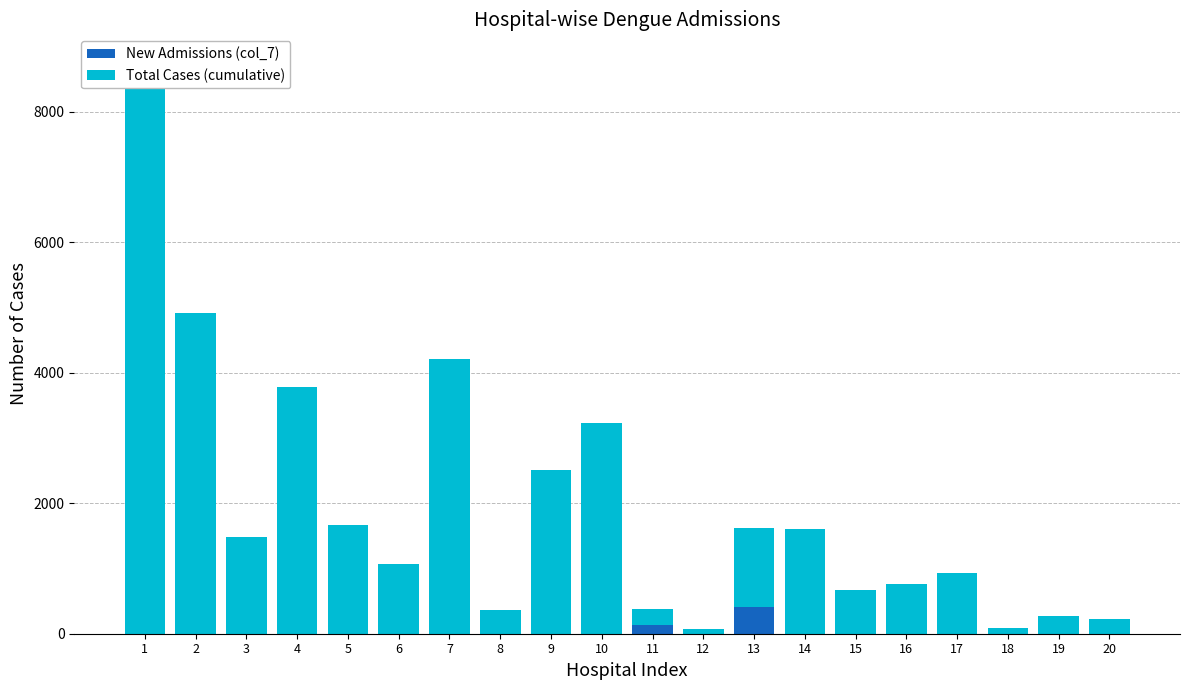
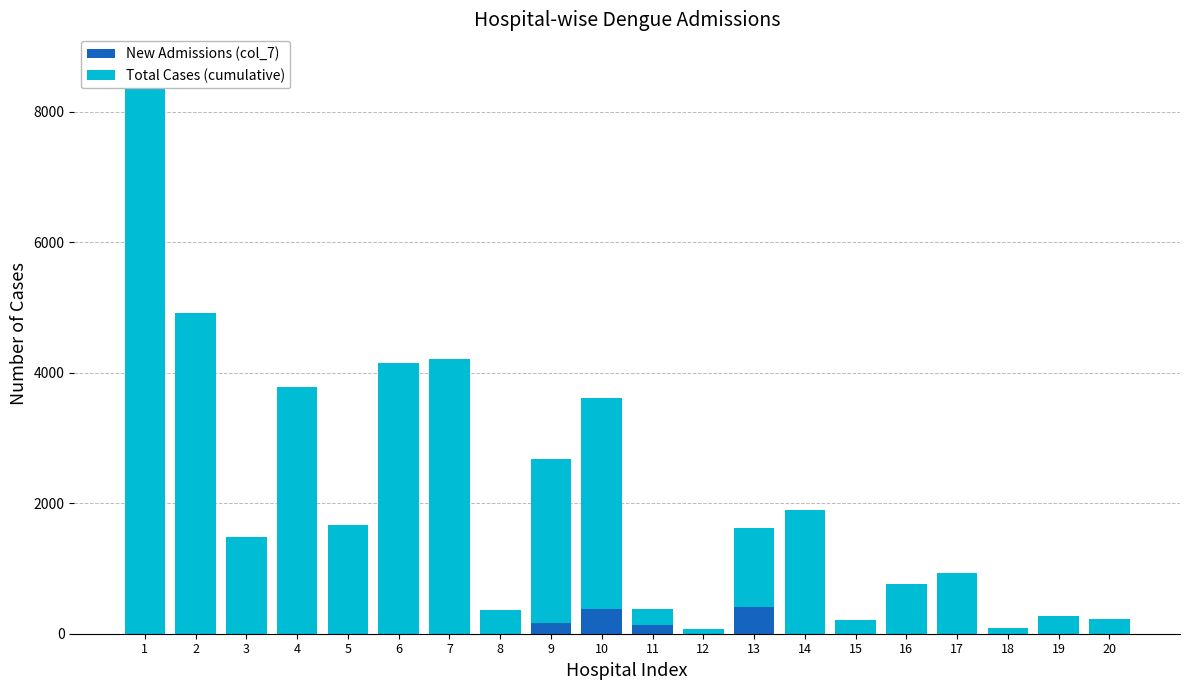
Total Cases (cumulative), 6: 1100 -> 4100
New Admissions (col_7), 9: 0 -> 200
New Admissions (col_7), 10: 0 -> 400
Total Cases (cumulative), 14: 1600 -> 1900
Total Cases (cumulative), 15: 700 -> 200
